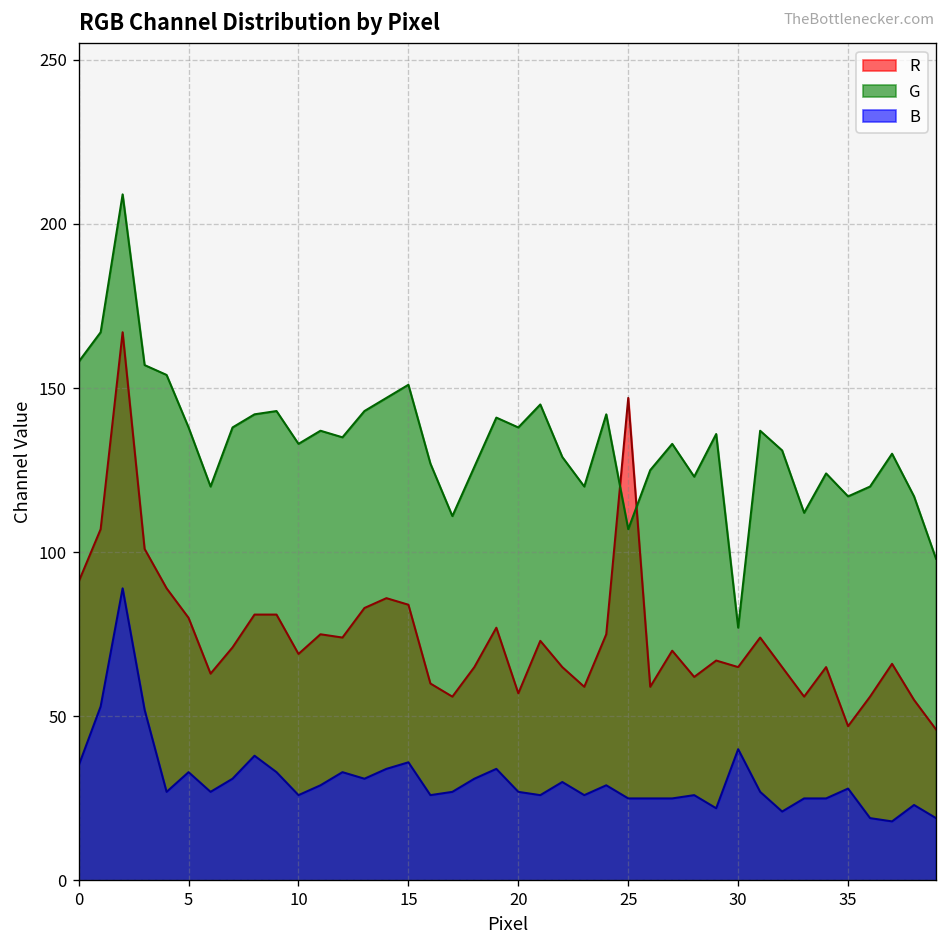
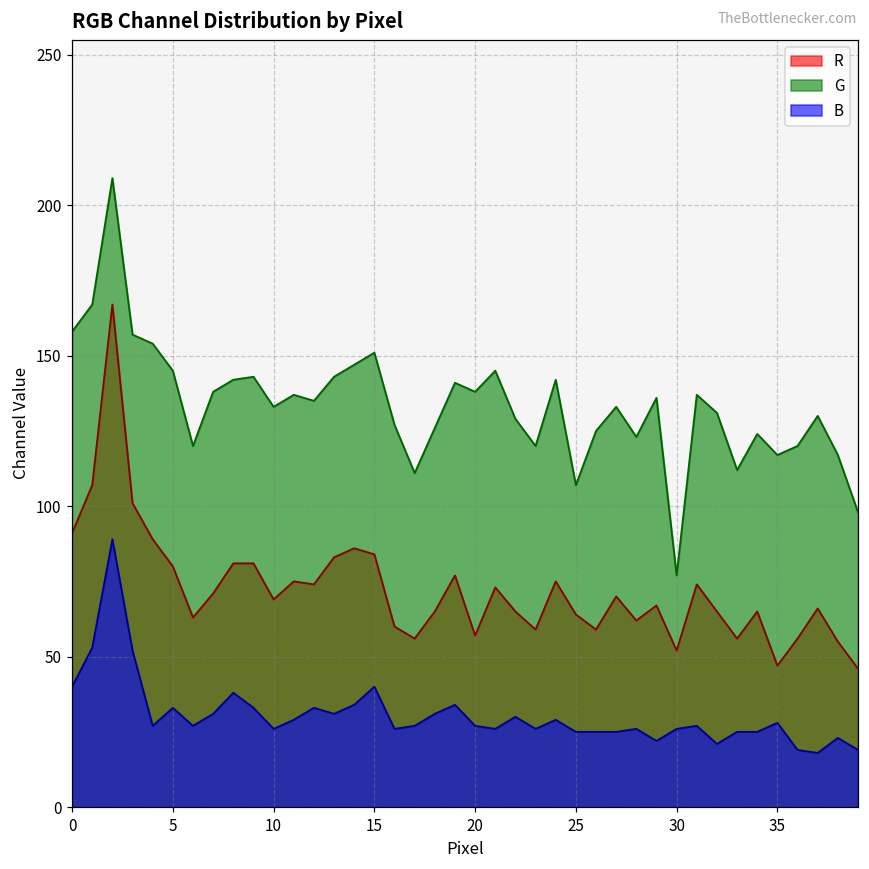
B, 0: 35 -> 40
G, 5: 138 -> 145
B, 15: 36 -> 40
R, 25: 147 -> 64
R, 30: 65 -> 52
B, 30: 40 -> 26
